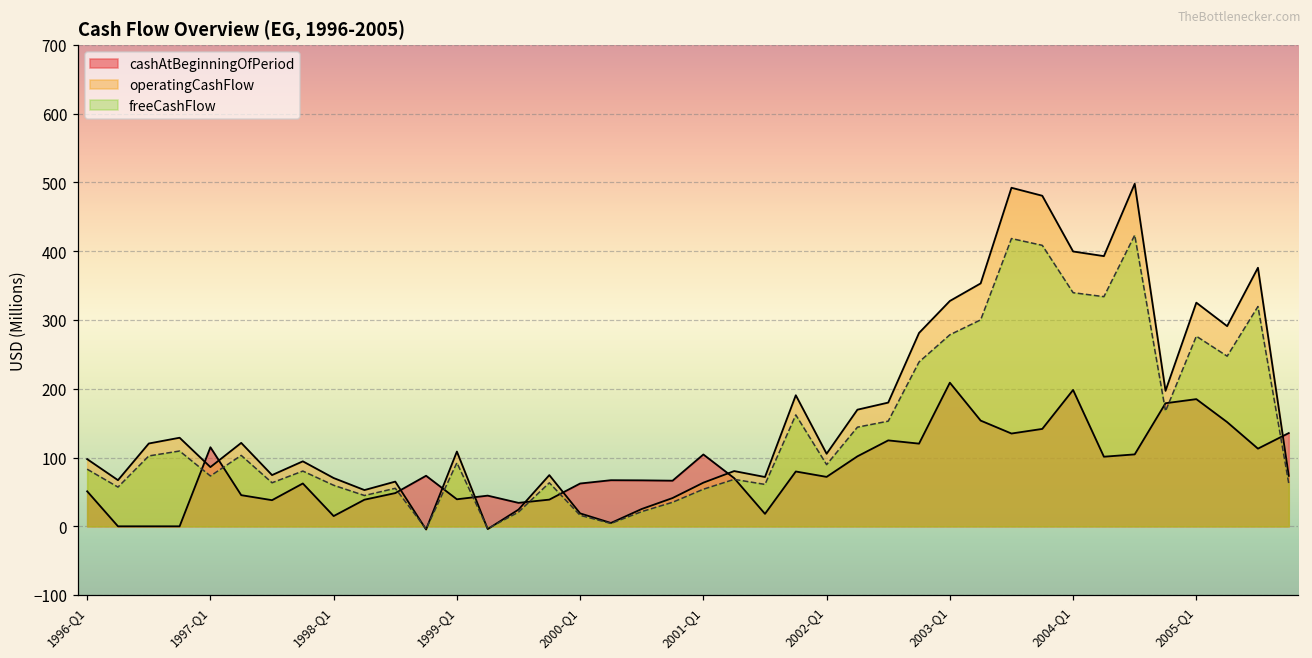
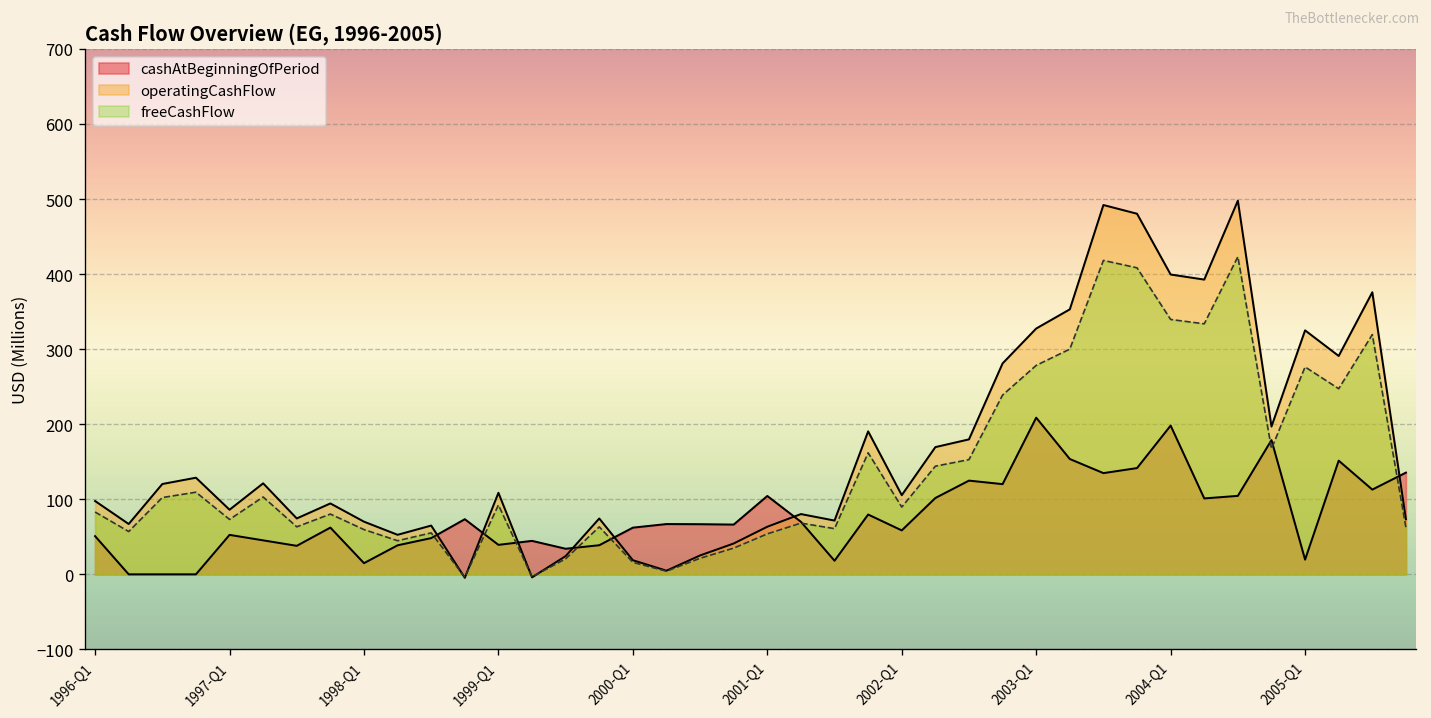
cashAtBeginningOfPeriod, 1997-Q1: 110 -> 50
cashAtBeginningOfPeriod, 2002-Q1: 70 -> 60
cashAtBeginningOfPeriod, 2005-Q1: 180 -> 20
